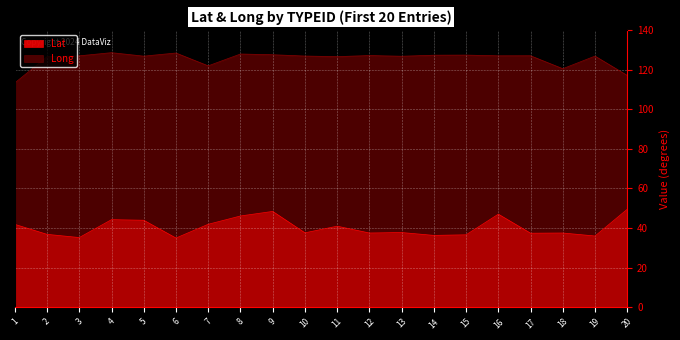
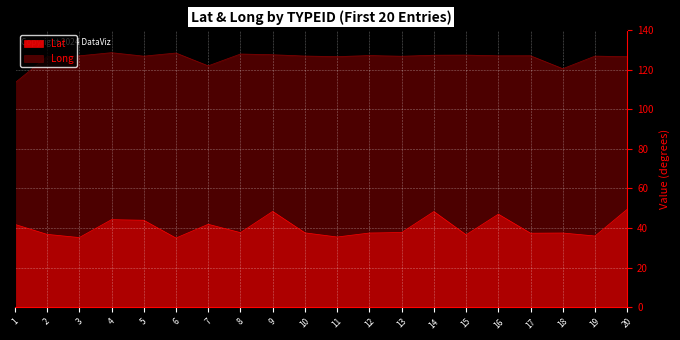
Lat, 8: 46 -> 38
Lat, 11: 41 -> 35
Lat, 14: 36 -> 48
Long, 20: 117 -> 126
